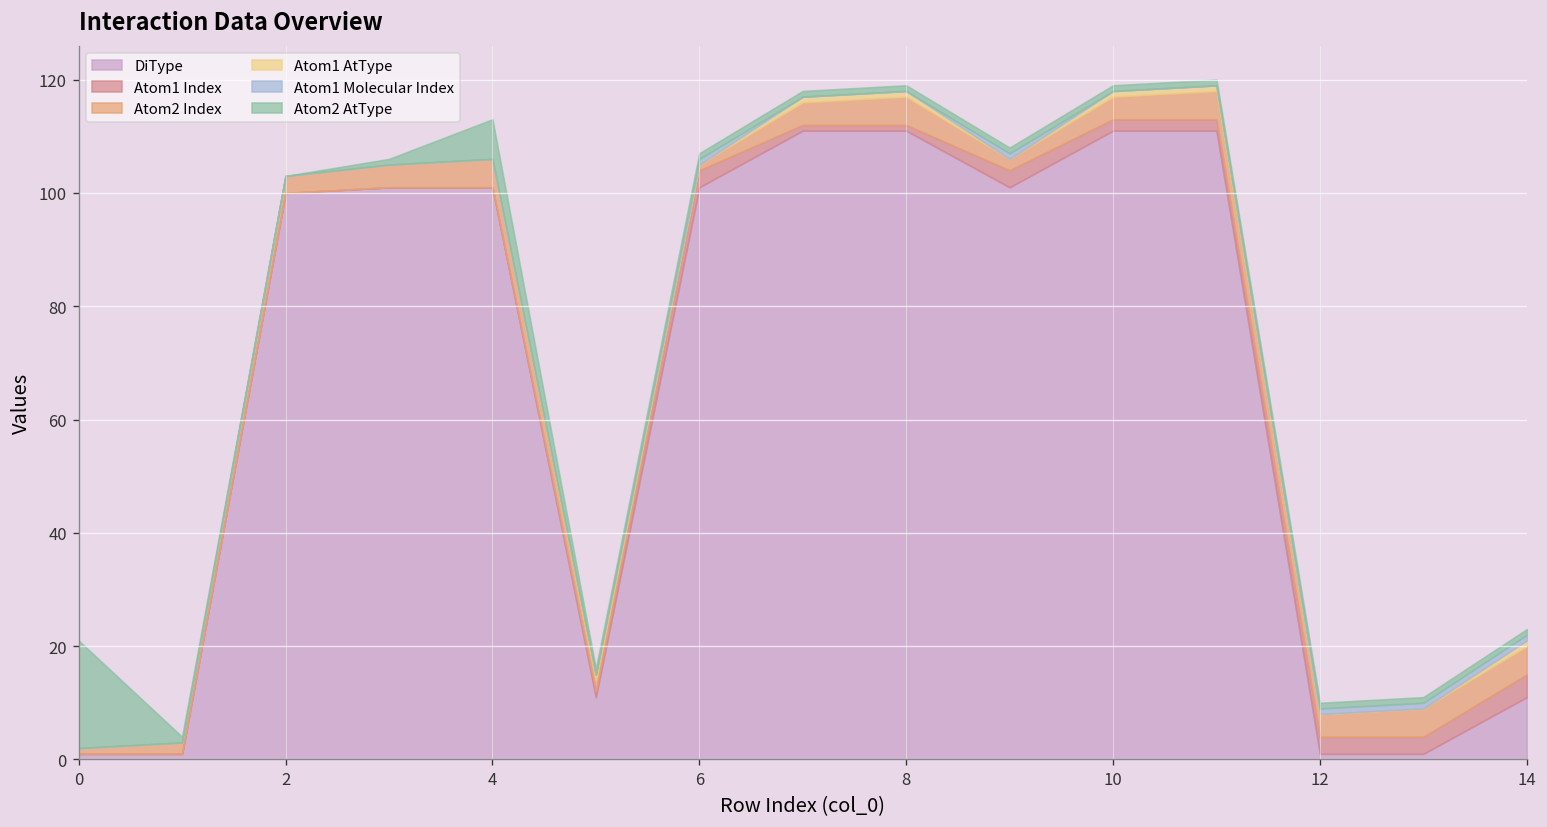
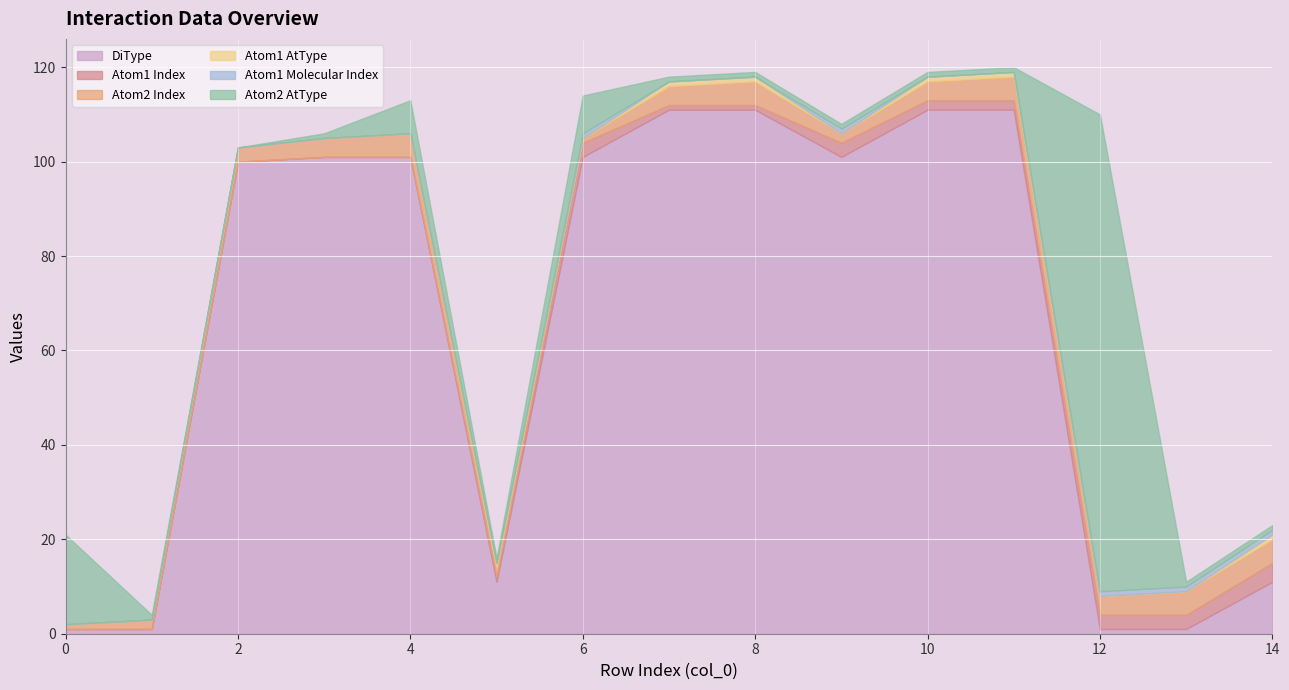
Atom2 AtType, 6: 1 -> 8
Atom2 AtType, 12: 1 -> 101
